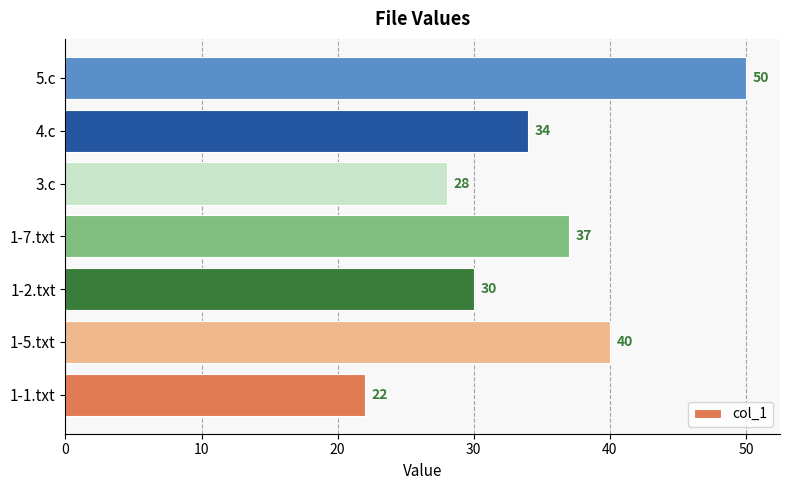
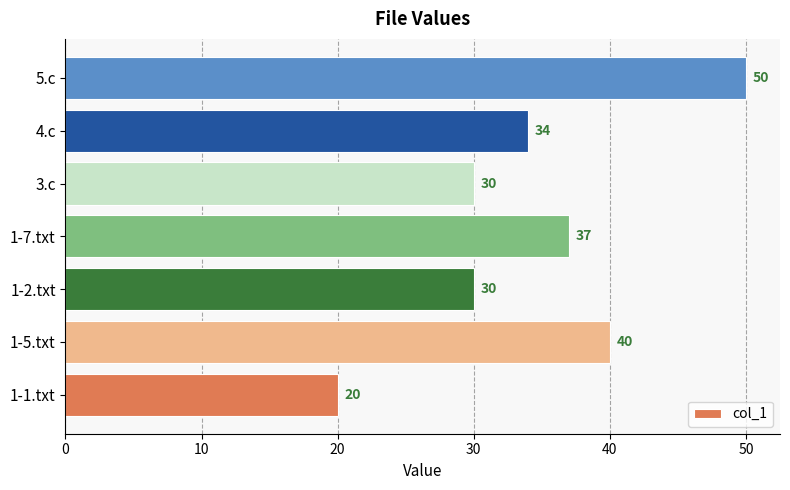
3.c: 28 -> 30
1-1.txt: 22 -> 20
